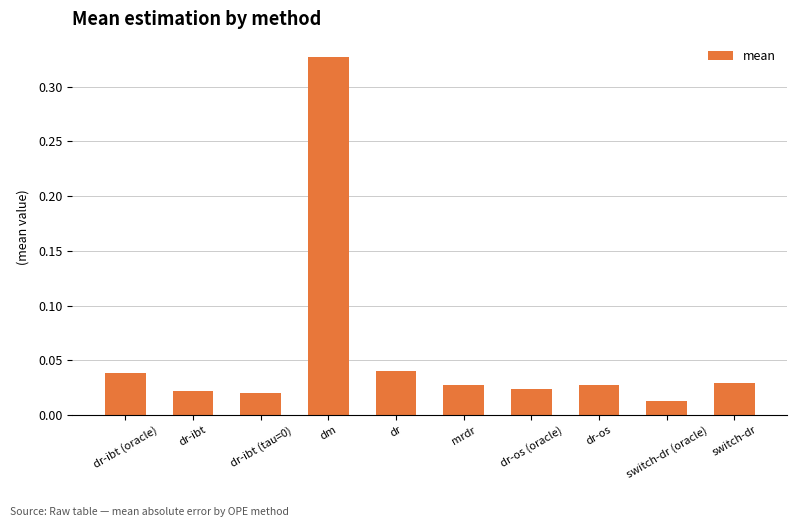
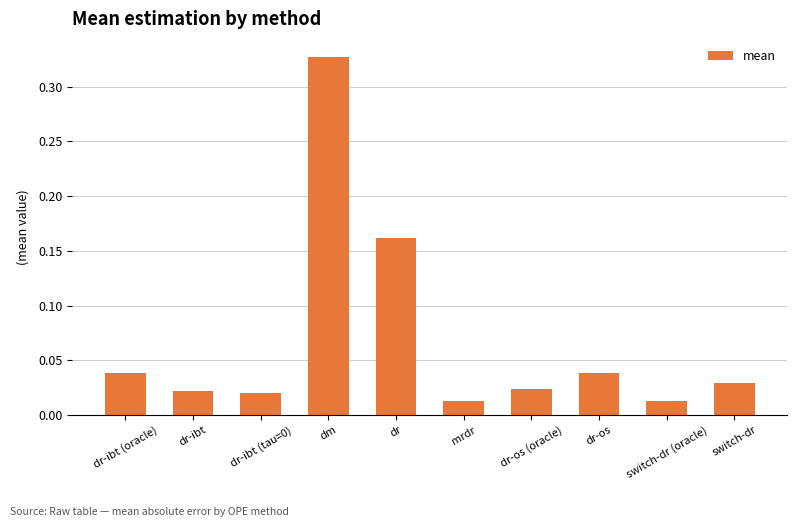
dr: 0.040 -> 0.162
mrdr: 0.027 -> 0.013
dr-os: 0.027 -> 0.039
